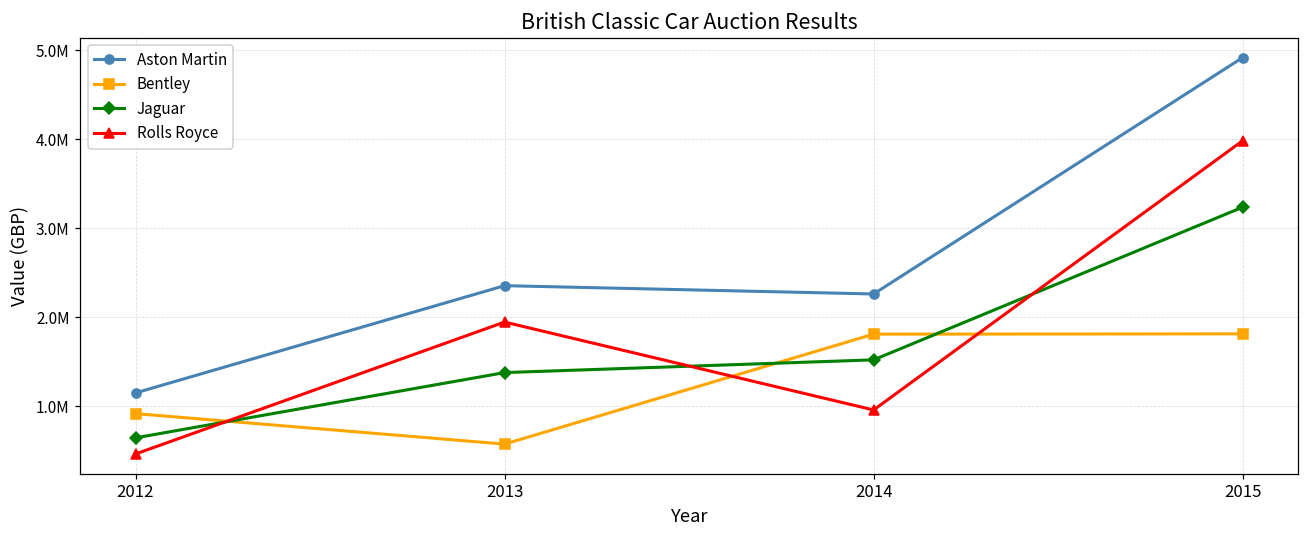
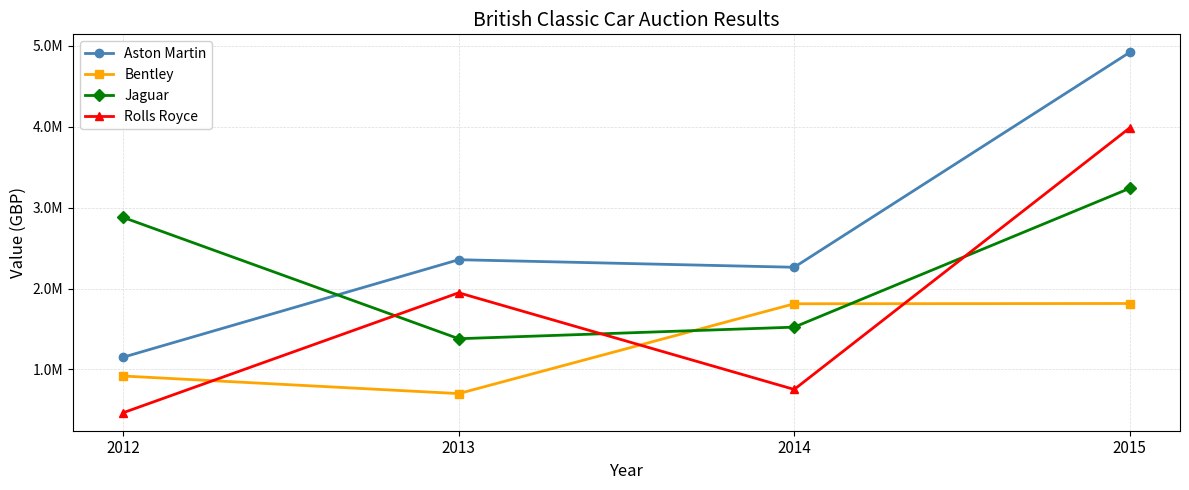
Jaguar, 2012: 600000 -> 2900000
Bentley, 2013: 600000 -> 700000
Rolls Royce, 2014: 1000000 -> 800000
